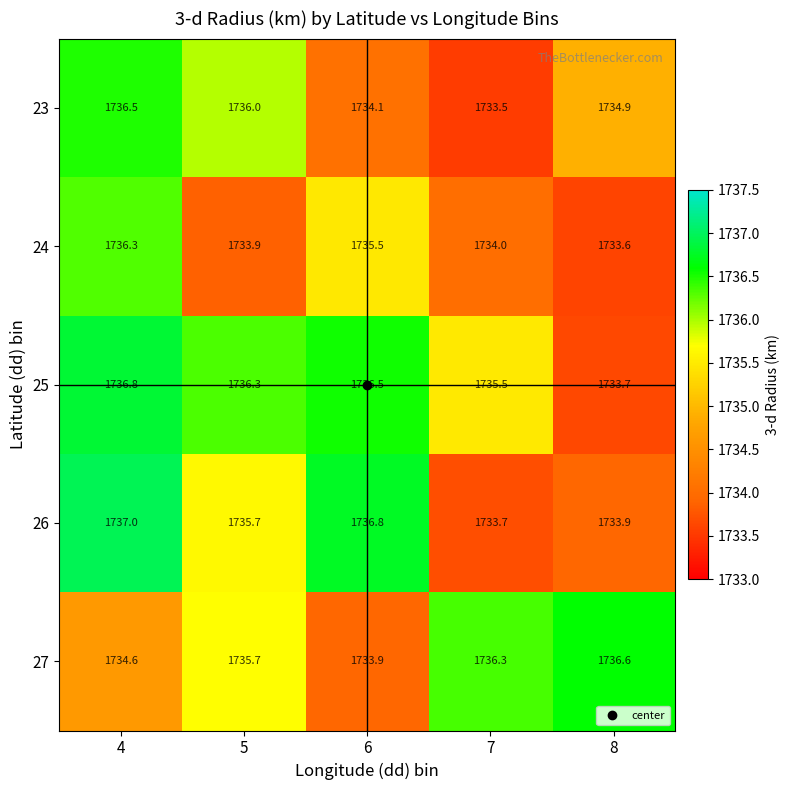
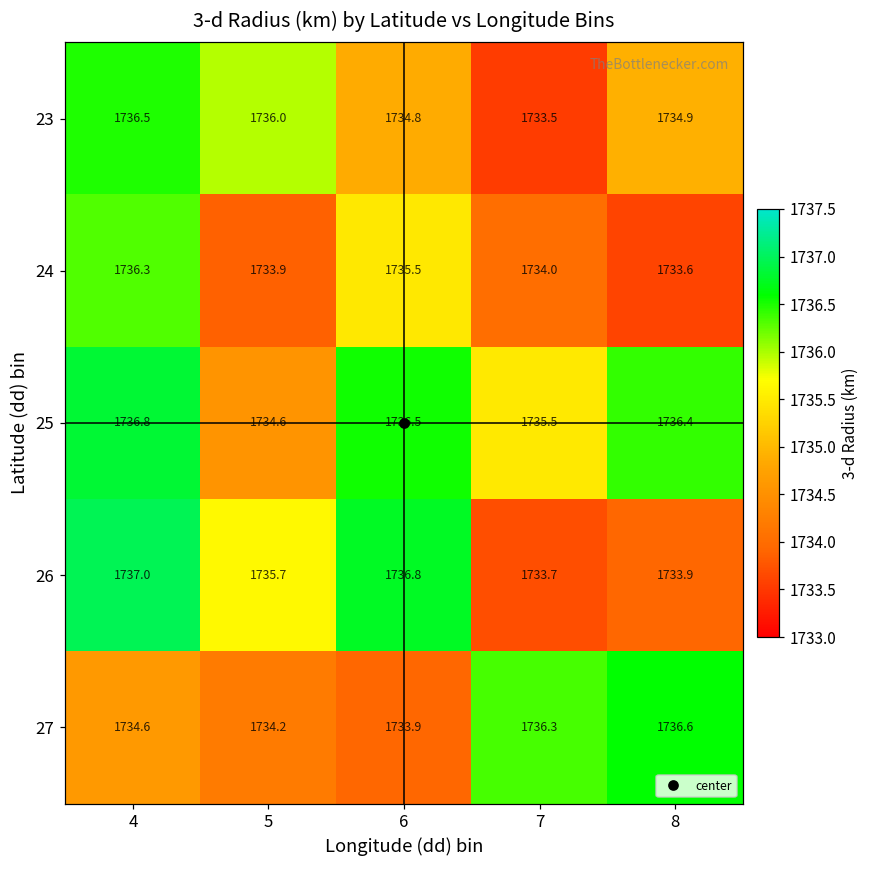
23, 6: 1734.1 -> 1734.8
25, 5: 1736.3 -> 1734.6
25, 8: 1733.7 -> 1736.4
27, 5: 1735.7 -> 1734.2
